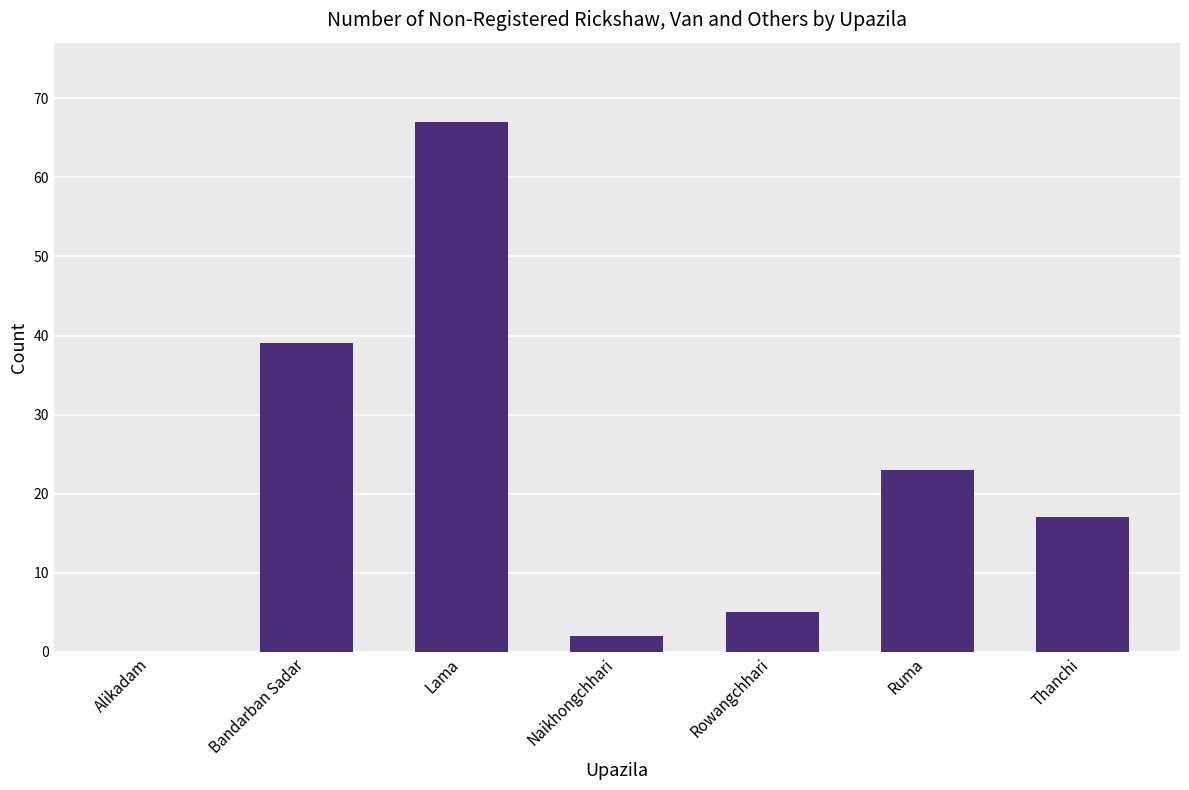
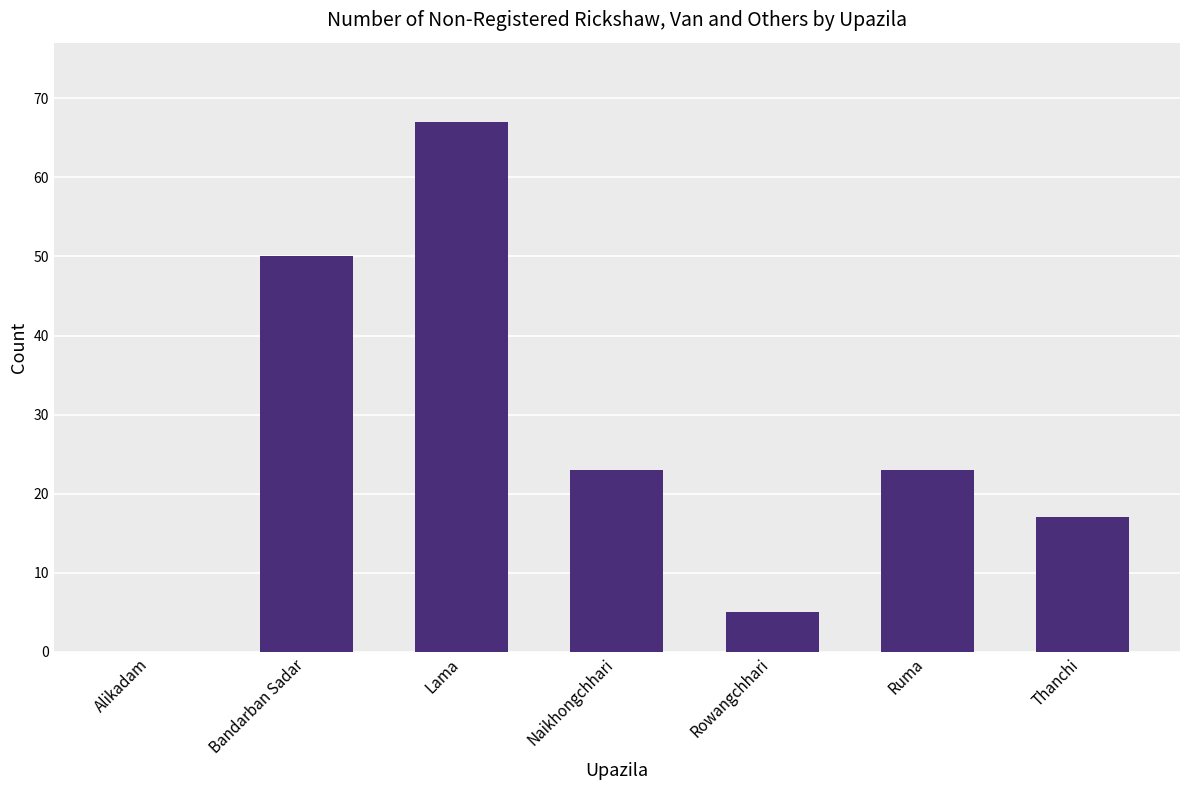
Bandarban Sadar: 39 -> 50
Naikhongchhari: 2 -> 23
